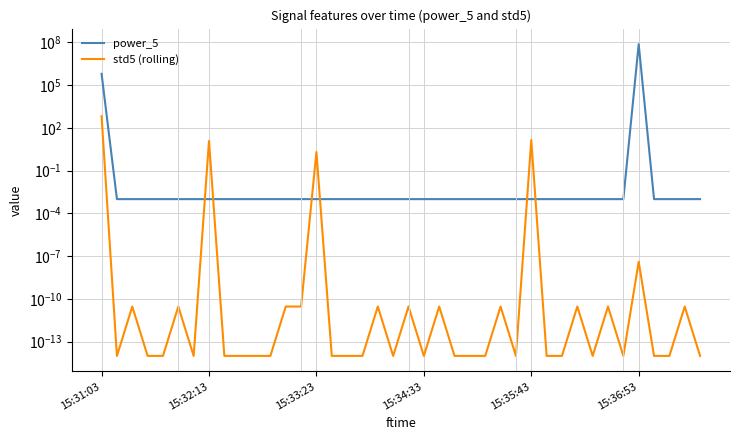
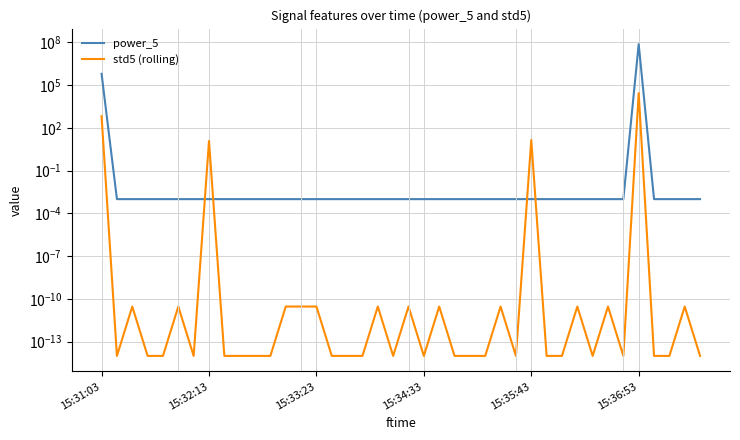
std5 (rolling), 15:33:23: 2 -> 0
std5 (rolling), 15:36:53: 0.00000004 -> 30000
